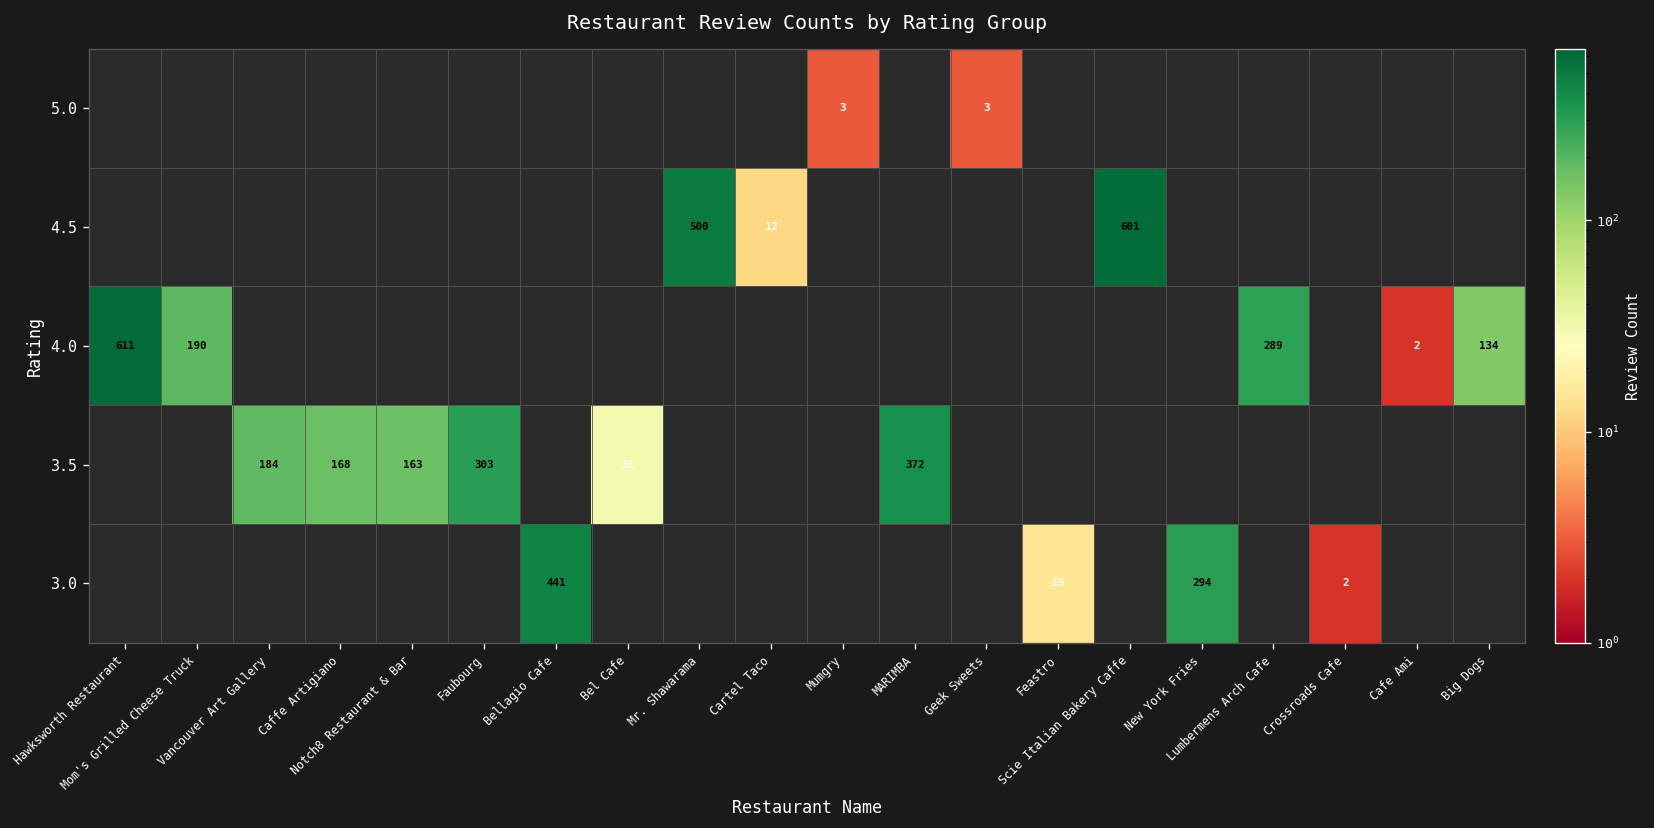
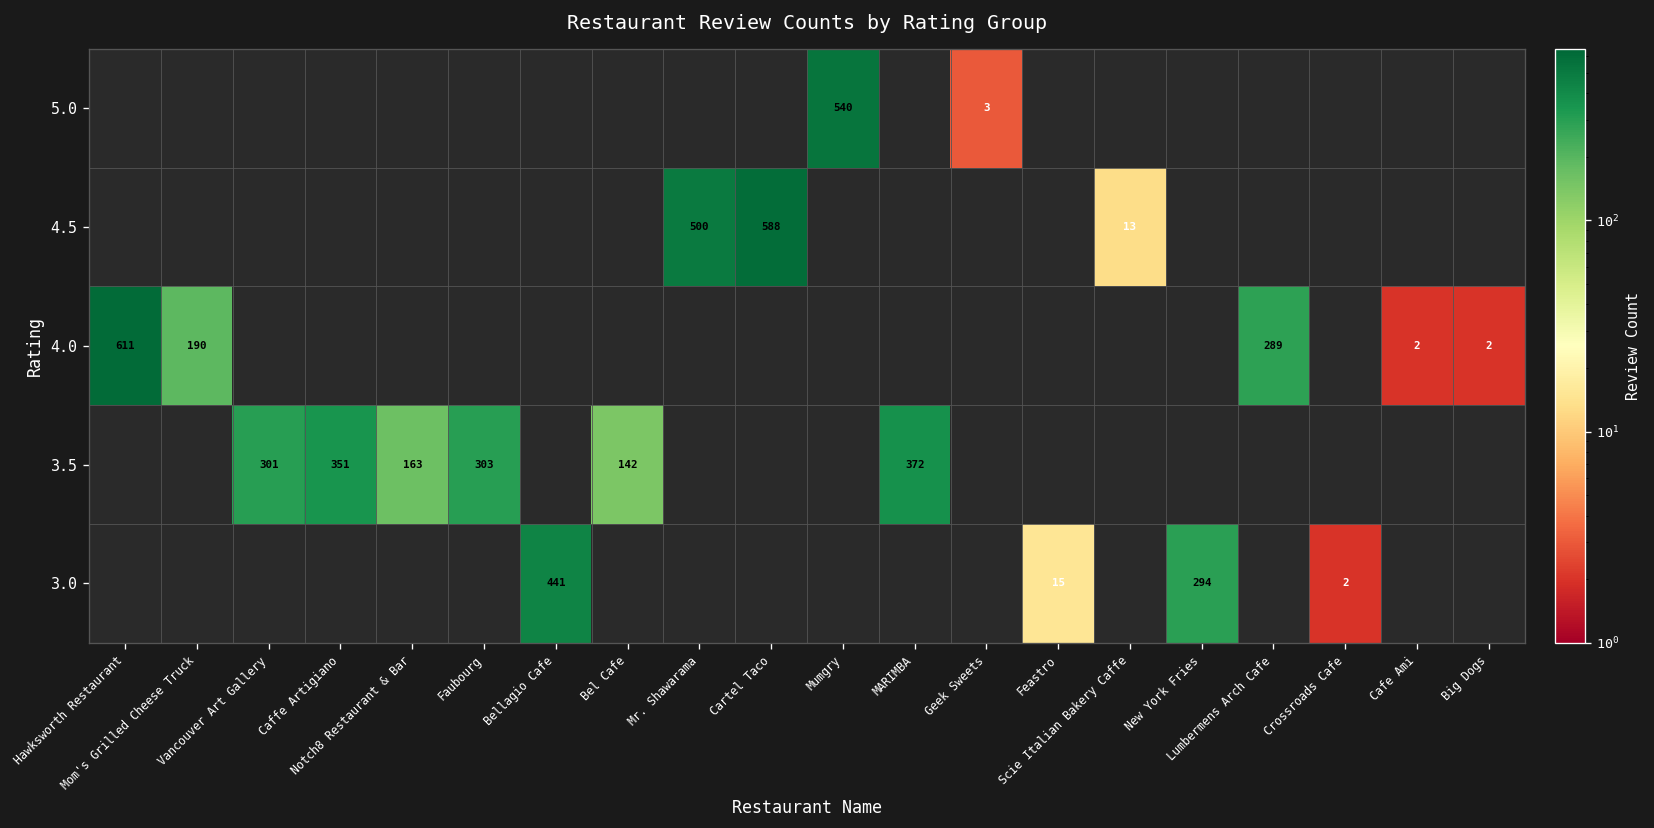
5.0, Mumgry: 3 -> 540
4.5, Cartel Taco: 12 -> 588
4.5, Scie Italian Bakery Caffe: 601 -> 13
4.0, Big Dogs: 134 -> 2
3.5, Vancouver Art Gallery: 184 -> 301
3.5, Caffe Artigiano: 168 -> 351
3.5, Bel Cafe: 31 -> 142
